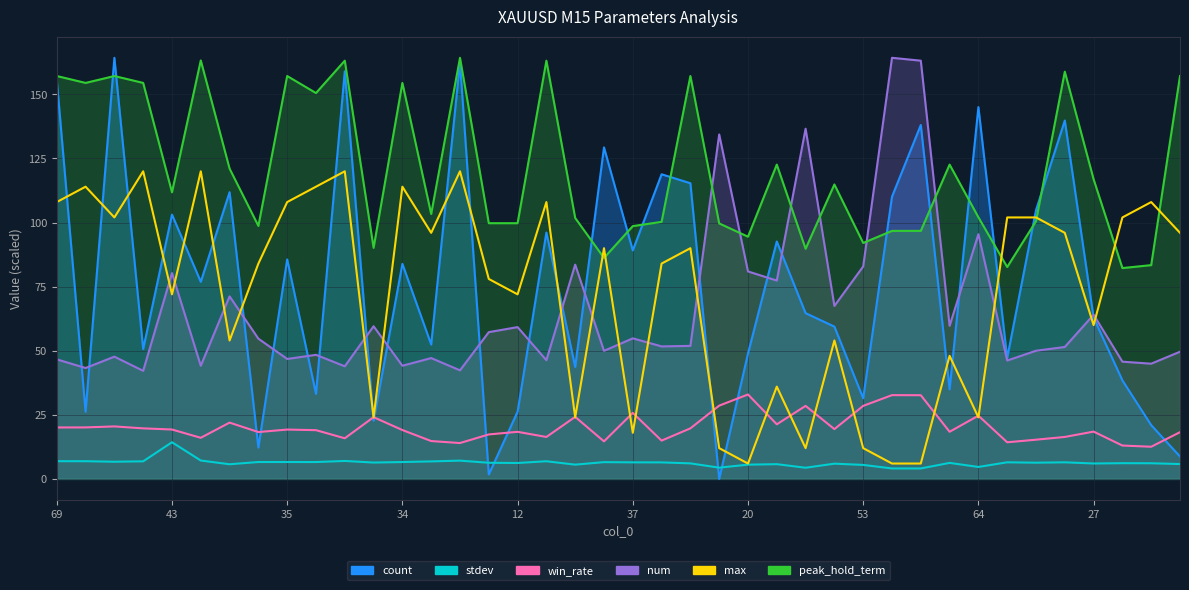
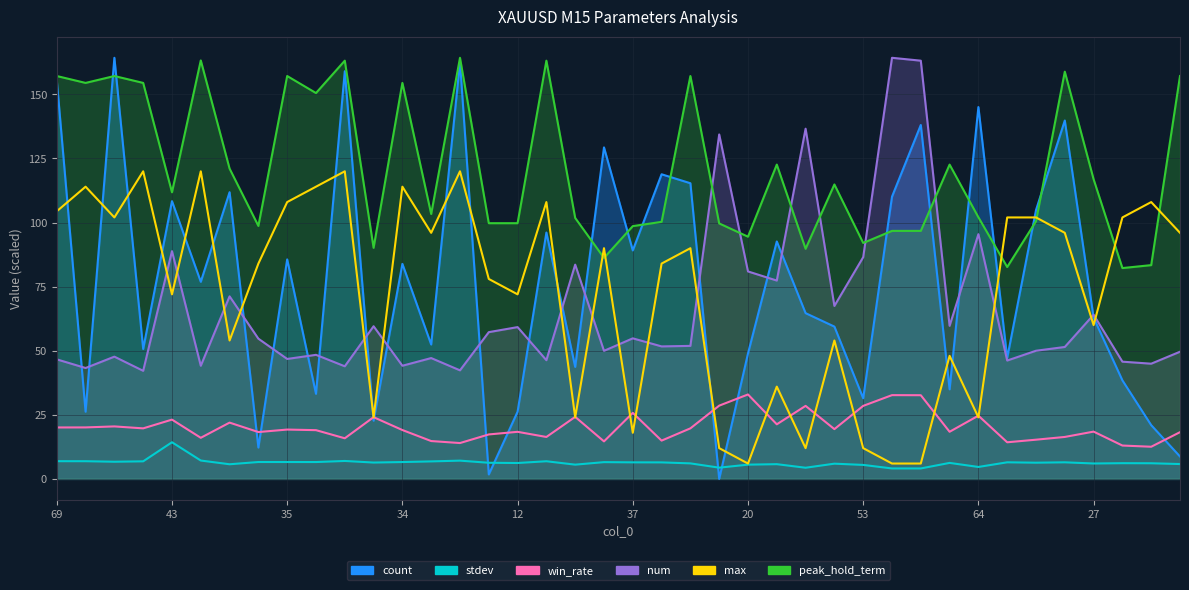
max, 69: 108 -> 104
count, 43: 103 -> 108
num, 43: 80 -> 89
win_rate, 43: 19 -> 23
num, 53: 83 -> 86
